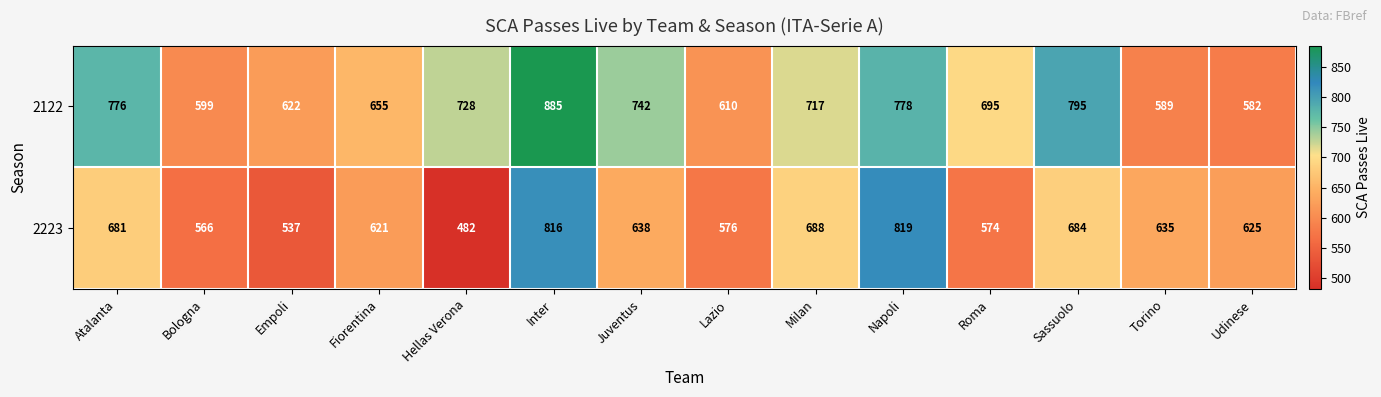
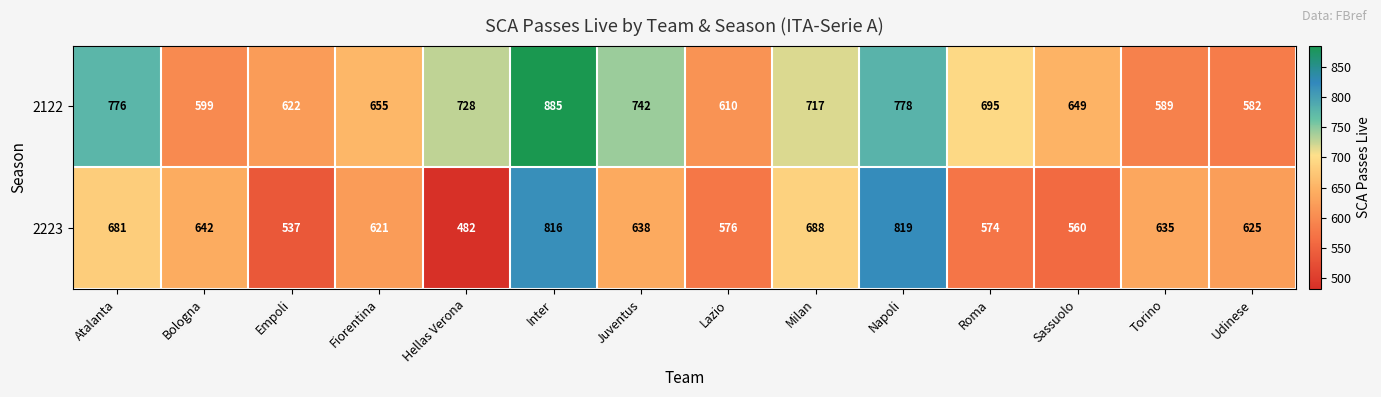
2122, Sassuolo: 795 -> 649
2223, Bologna: 566 -> 642
2223, Sassuolo: 684 -> 560
